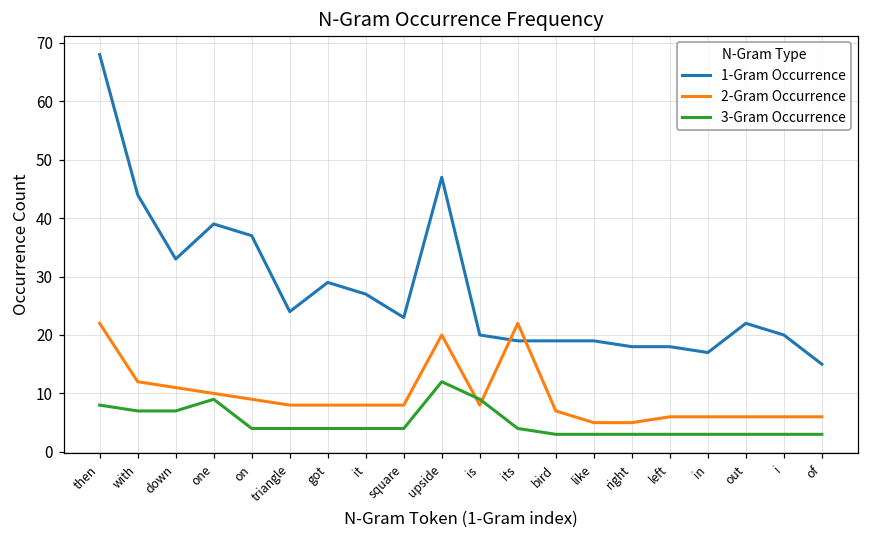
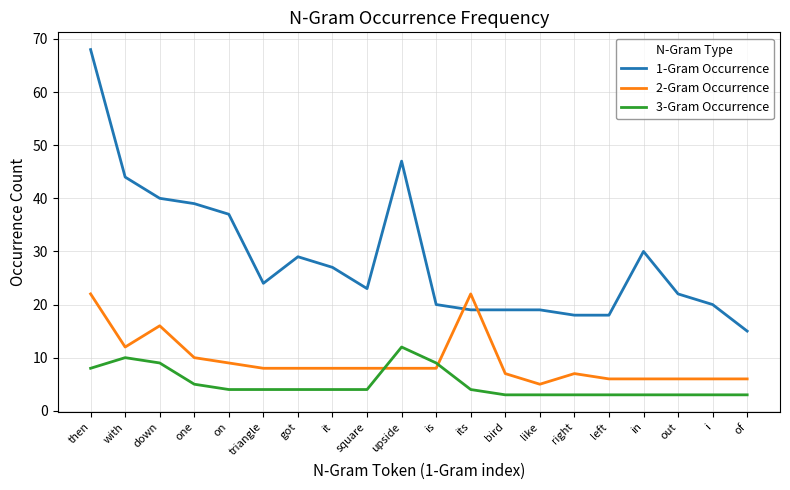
3-Gram Occurrence, with: 7 -> 10
1-Gram Occurrence, down: 33 -> 40
2-Gram Occurrence, down: 11 -> 16
3-Gram Occurrence, down: 7 -> 9
3-Gram Occurrence, one: 9 -> 5
2-Gram Occurrence, upside: 20 -> 8
2-Gram Occurrence, right: 5 -> 7
1-Gram Occurrence, in: 17 -> 30
